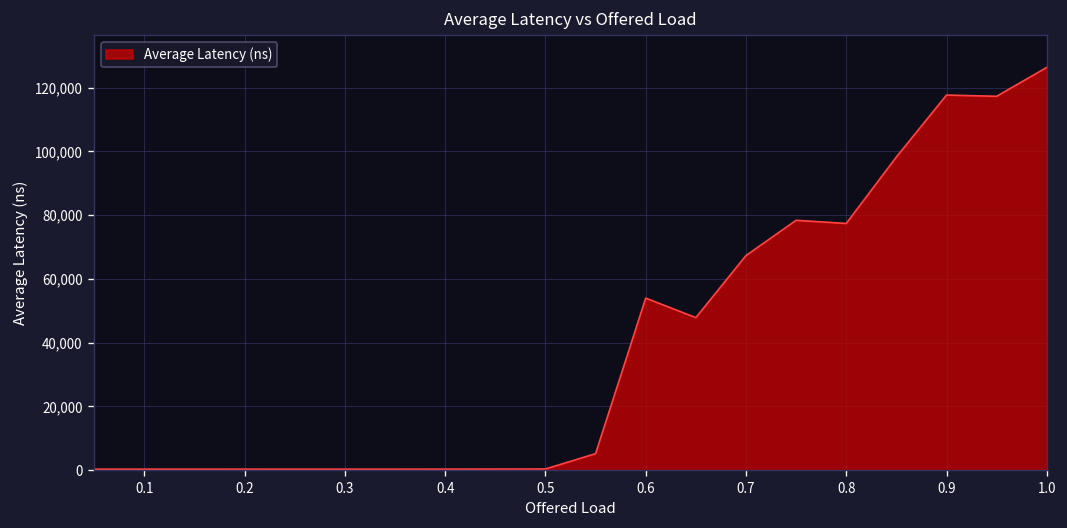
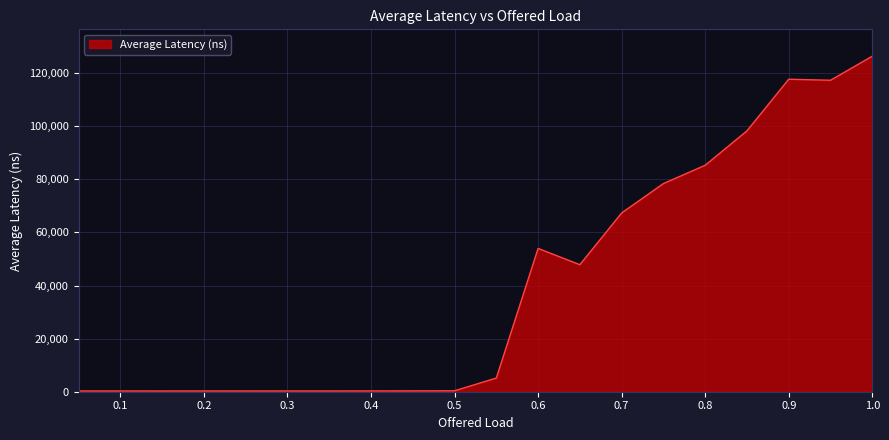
0.8: 77,000 -> 85,000
